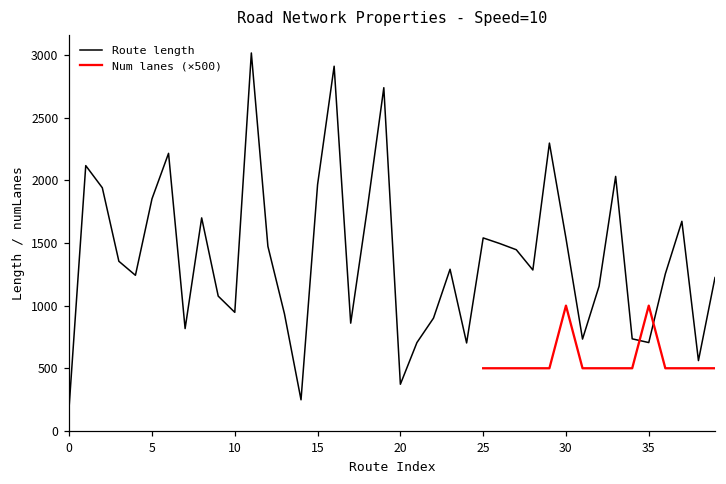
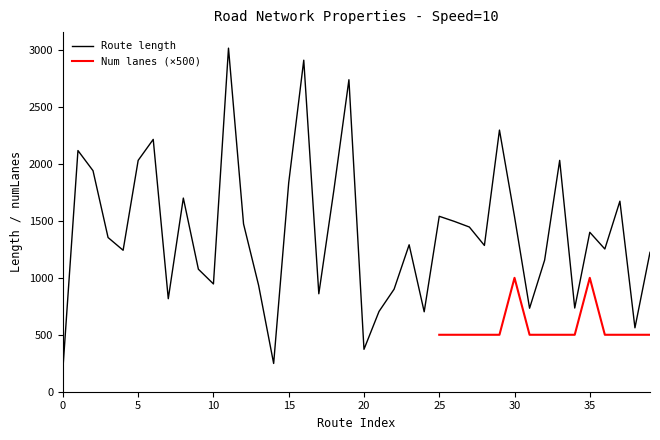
Route length, 5: 1850 -> 2030
Route length, 15: 1970 -> 1830
Route length, 35: 710 -> 1400
